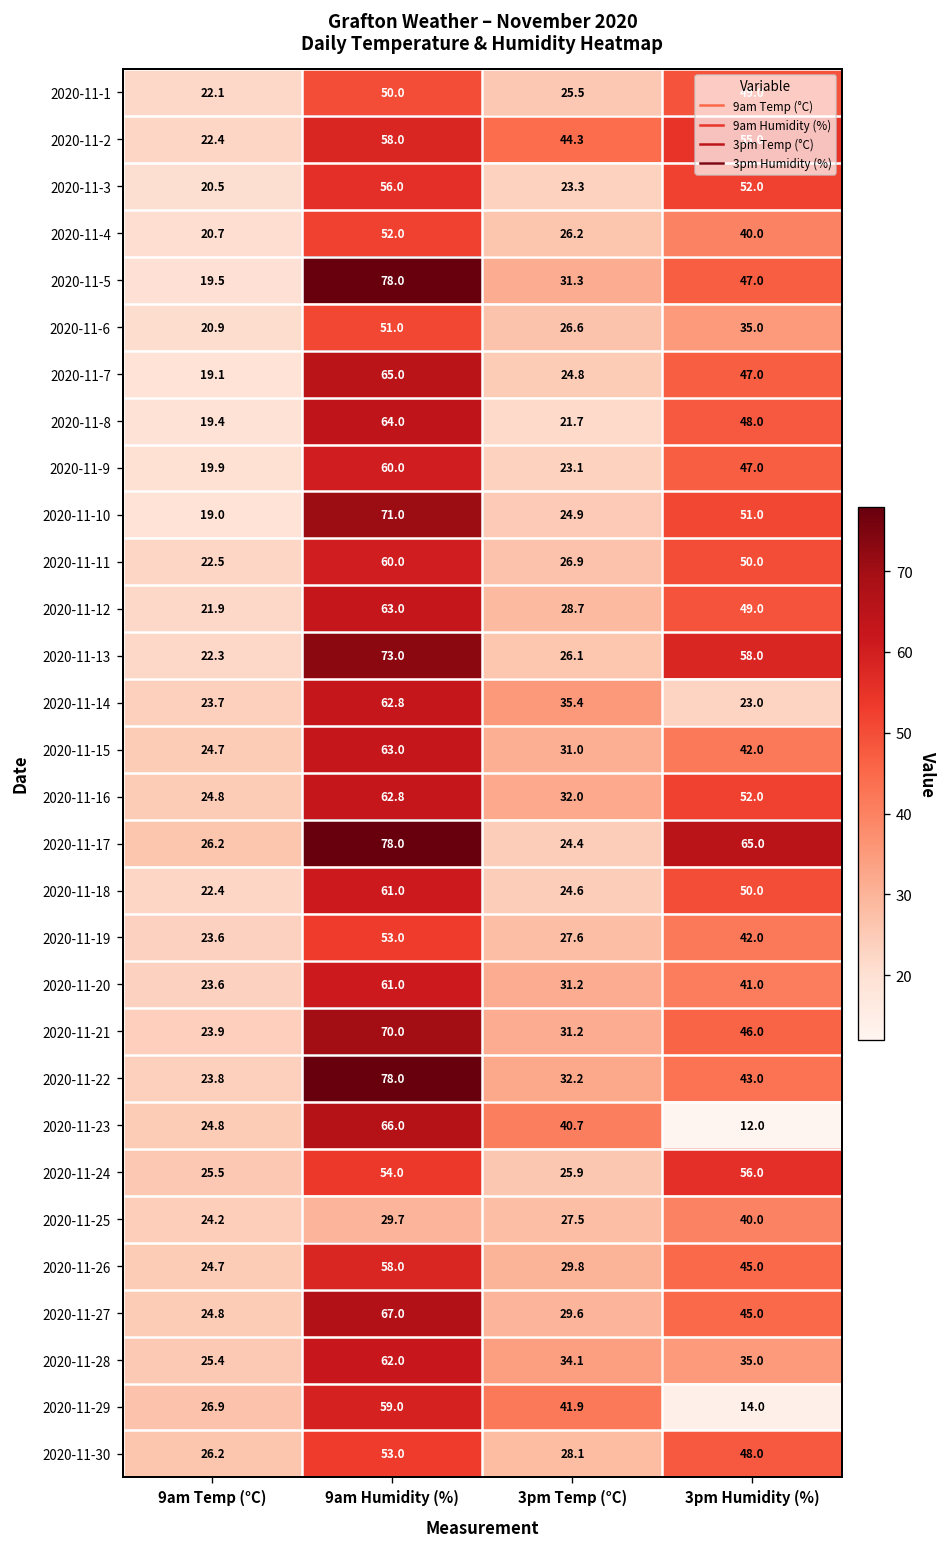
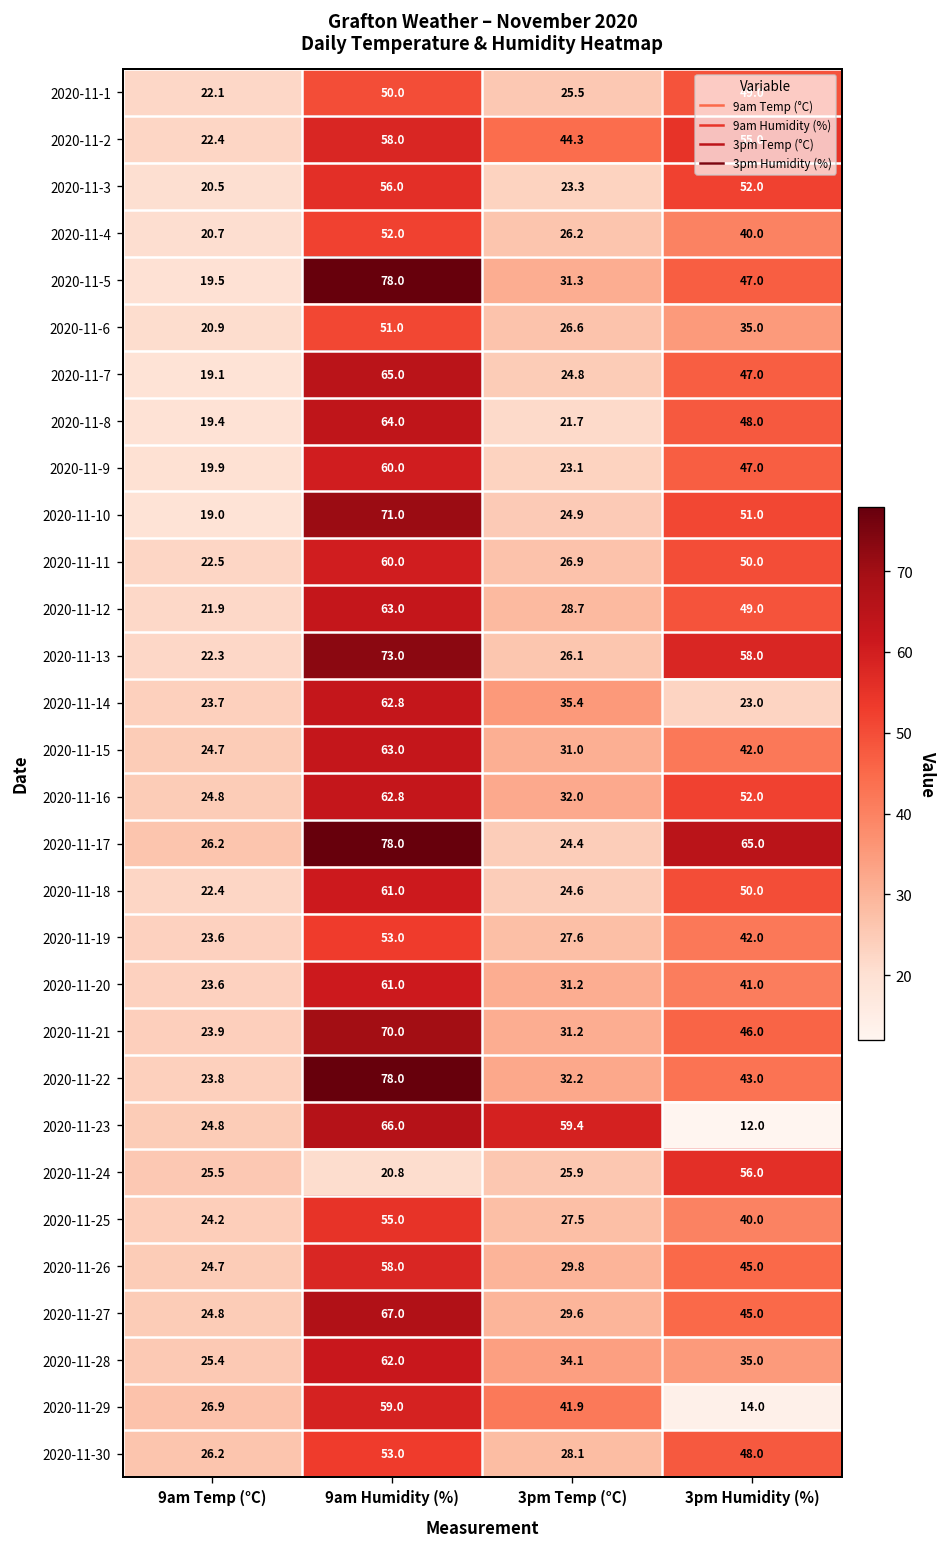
2020-11-23, 3pm Temp (°C): 40.7 -> 59.4
2020-11-24, 9am Humidity (%): 54.0 -> 20.8
2020-11-25, 9am Humidity (%): 29.7 -> 55.0
